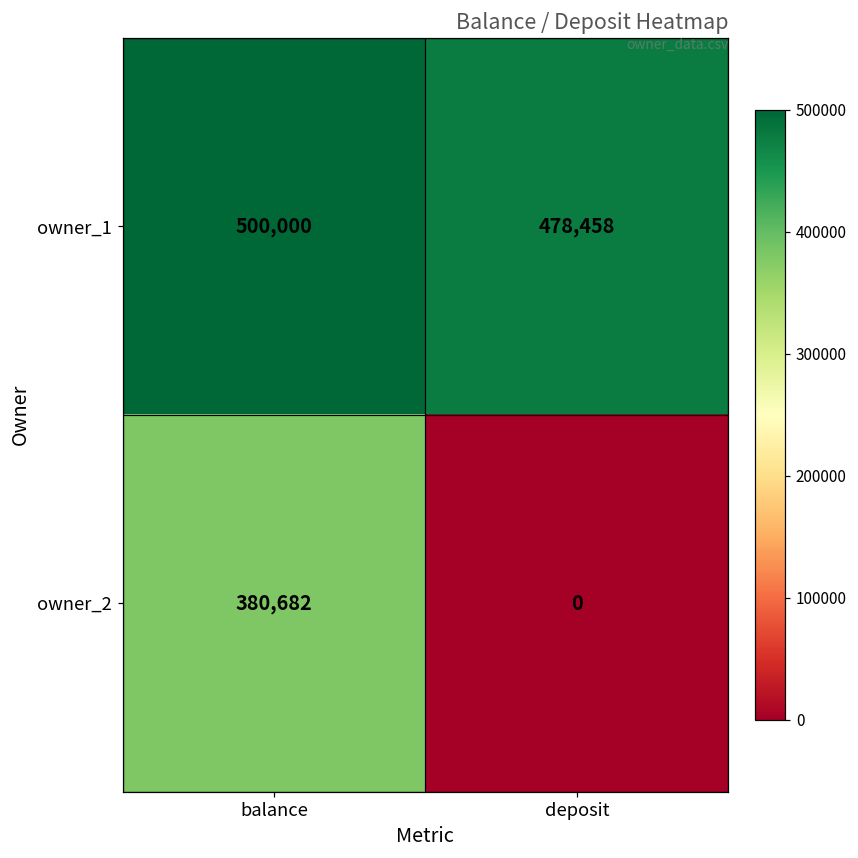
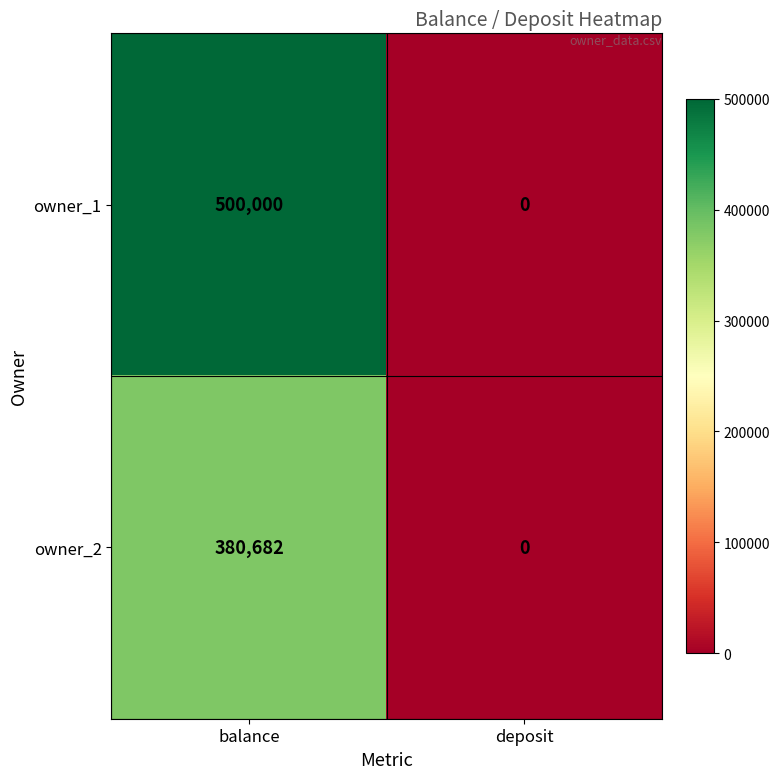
owner_1, deposit: 478,458 -> 0
